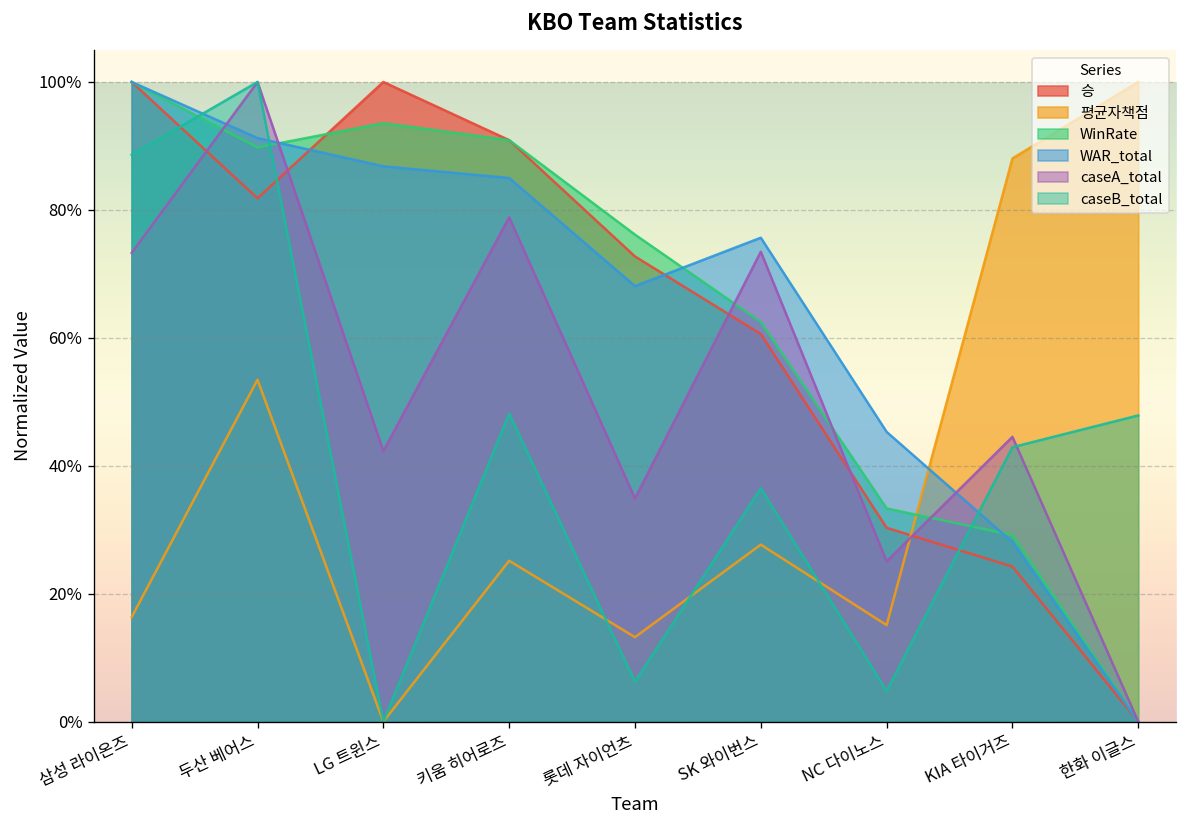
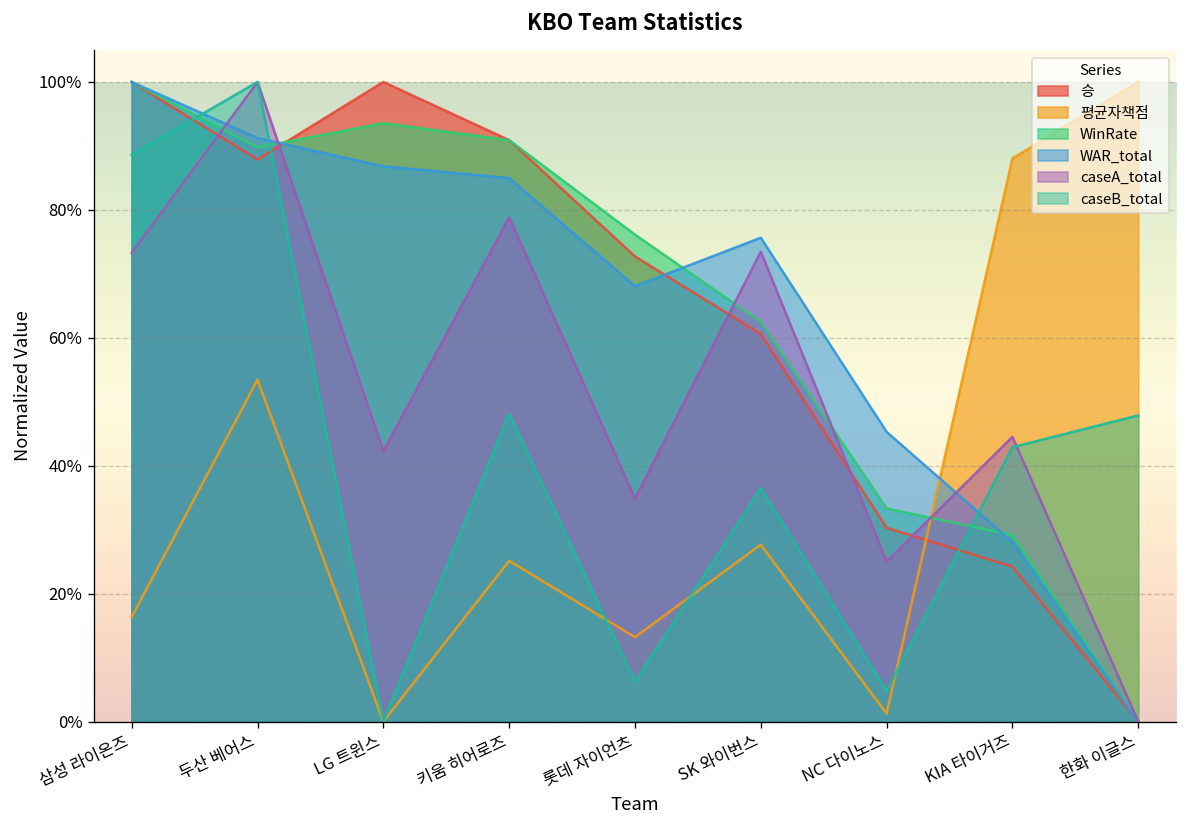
승, 두산 베어스: 82% -> 88%
평균자책점, NC 다이노스: 15% -> 1%
